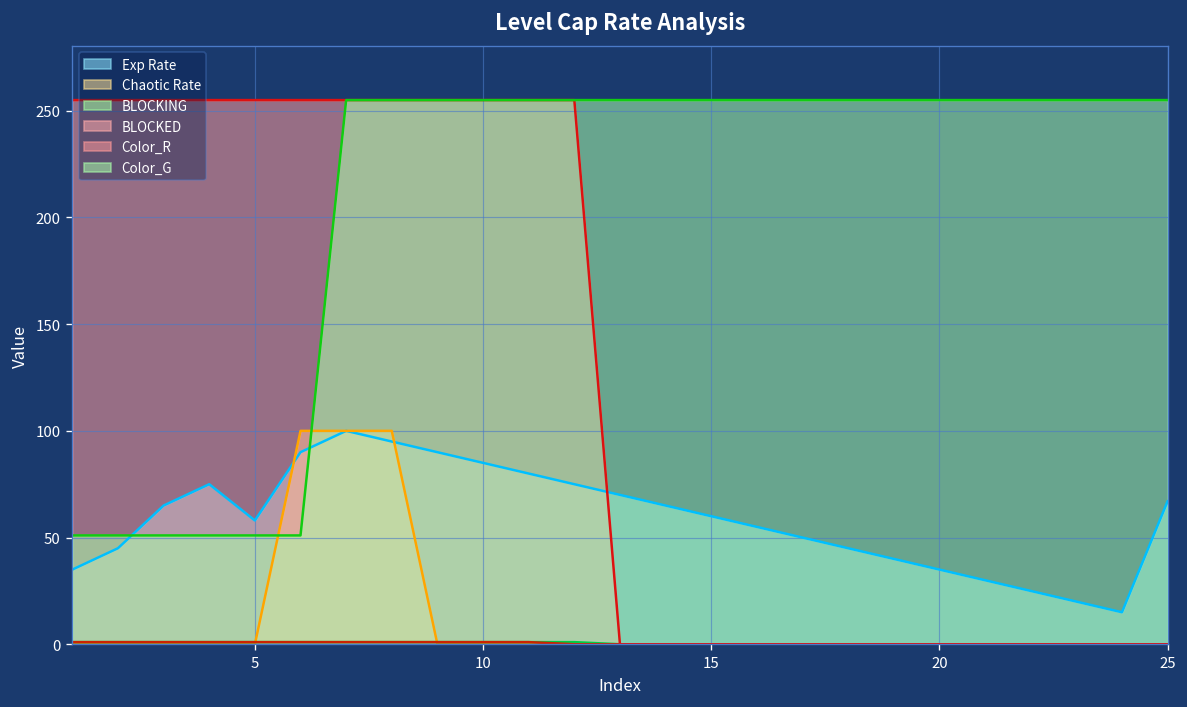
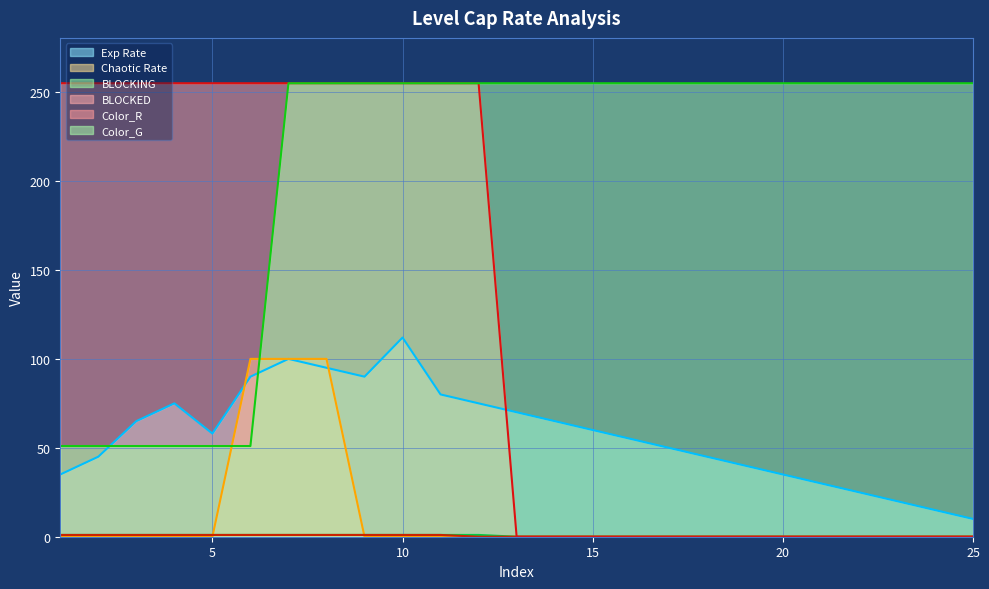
Exp Rate, 10: 85 -> 112
Exp Rate, 25: 67 -> 10
